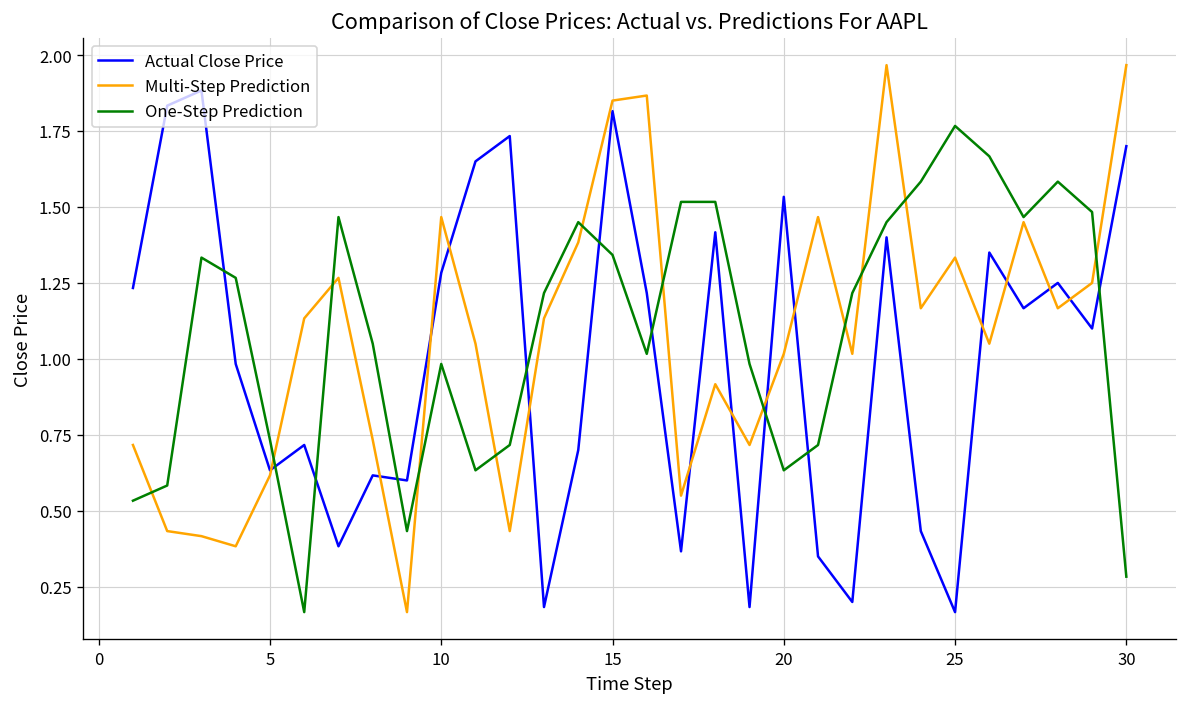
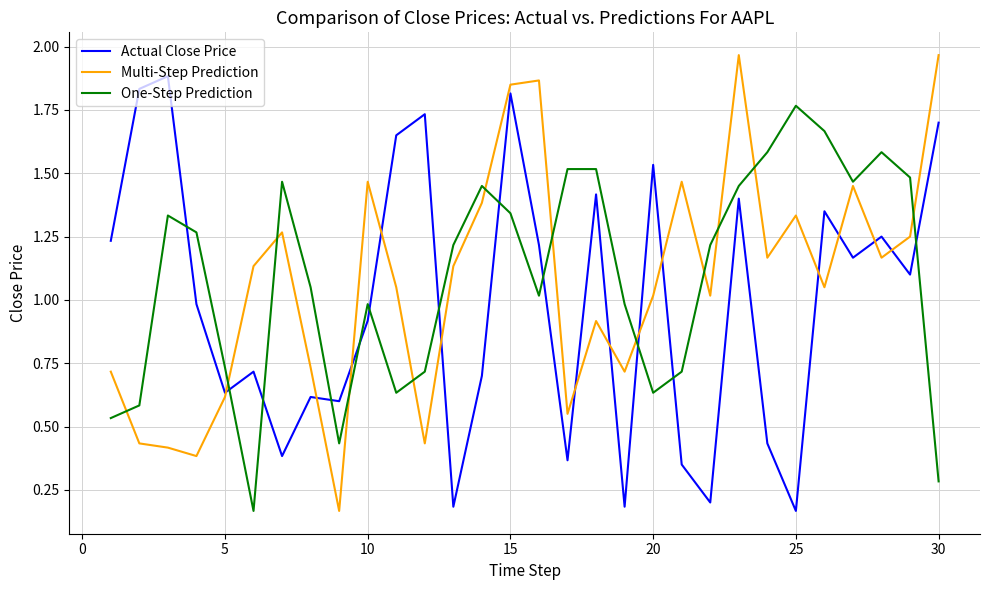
Actual Close Price, 10: 1.28 -> 0.92
